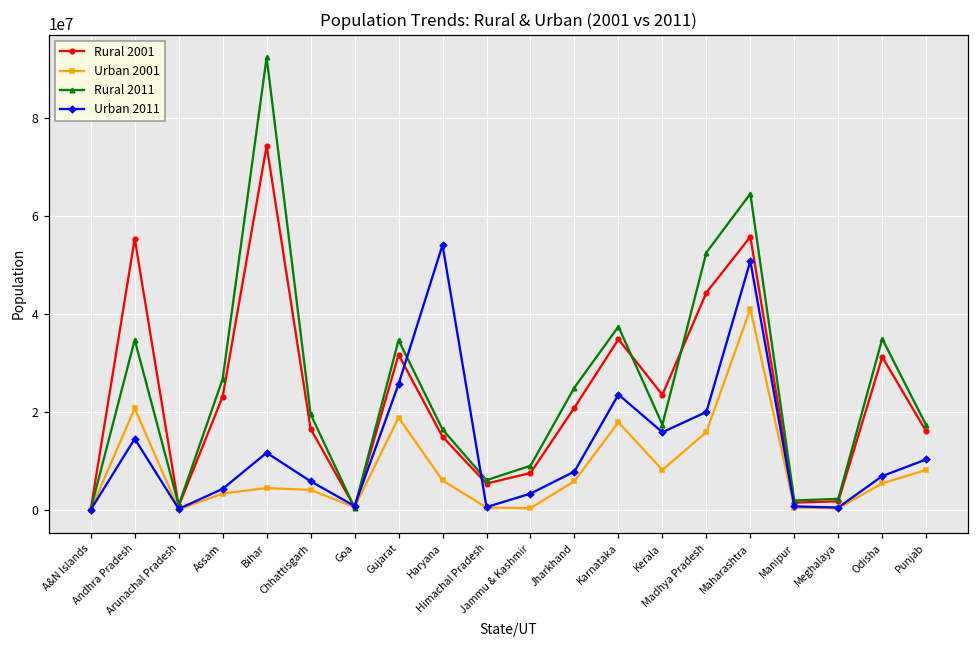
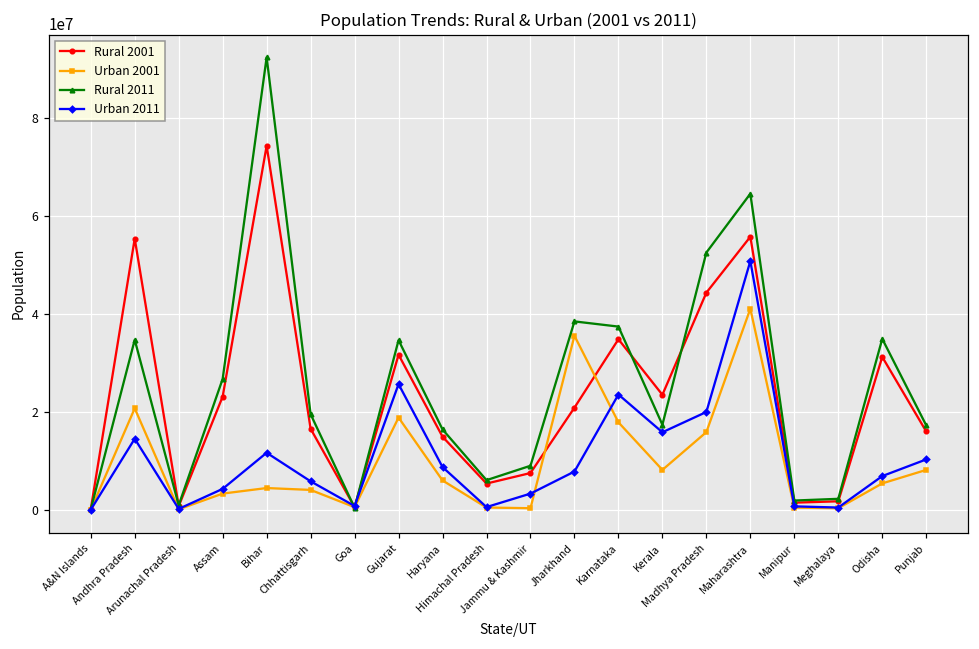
Urban 2011, Haryana: 54000000 -> 9000000
Urban 2001, Jharkhand: 6000000 -> 36000000
Rural 2011, Jharkhand: 25000000 -> 39000000
